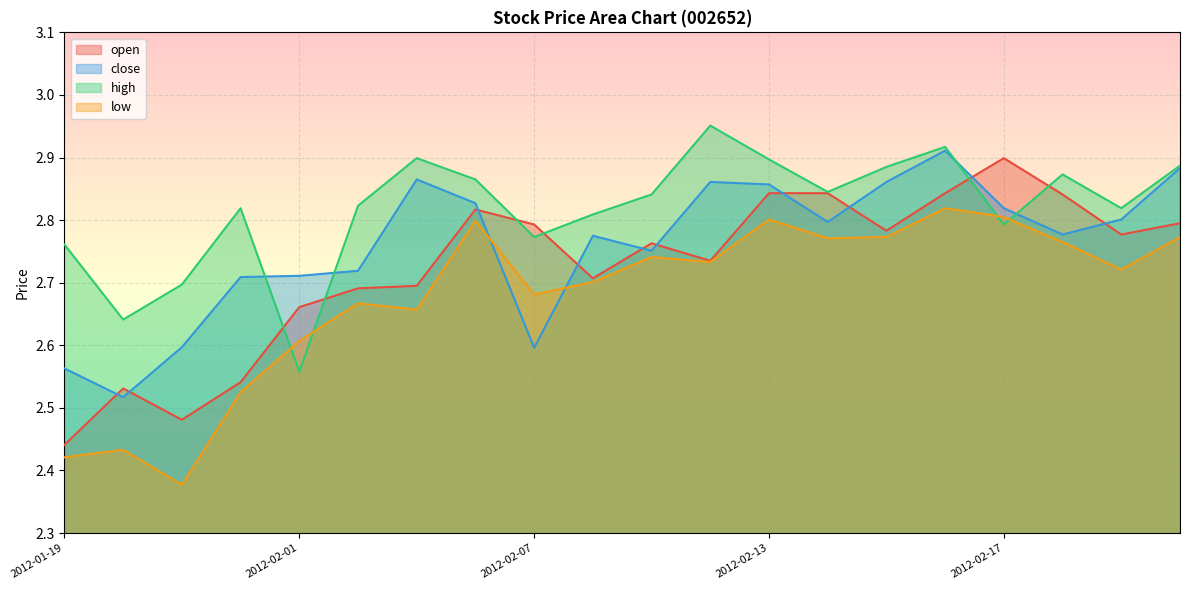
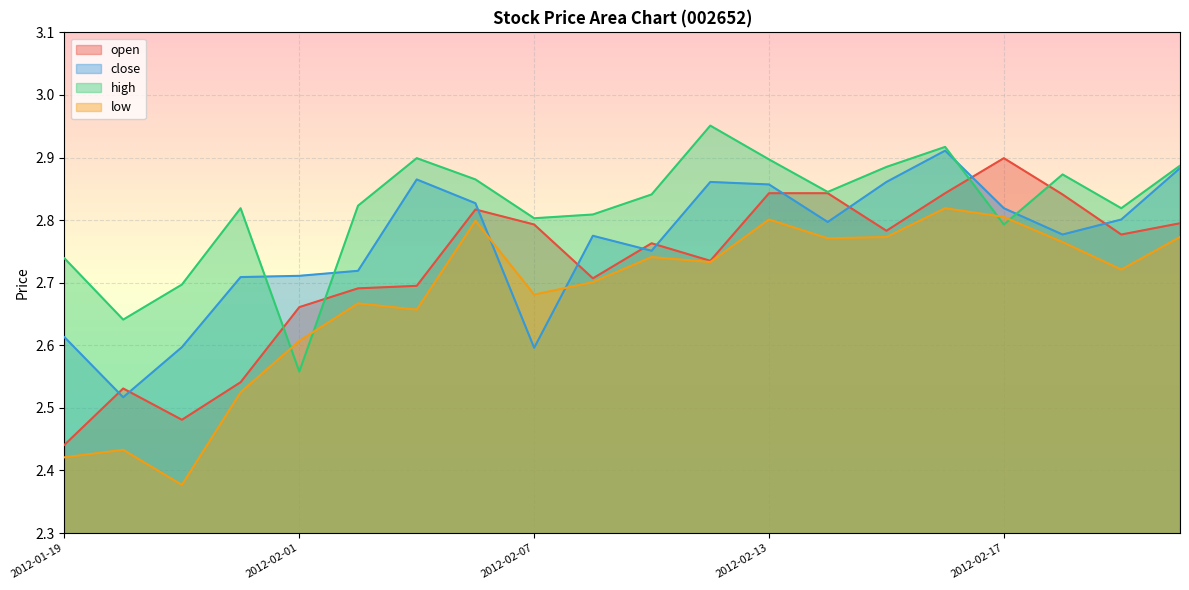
close, 2012-01-19: 2.56 -> 2.61
high, 2012-01-19: 2.76 -> 2.74
high, 2012-02-07: 2.77 -> 2.80
